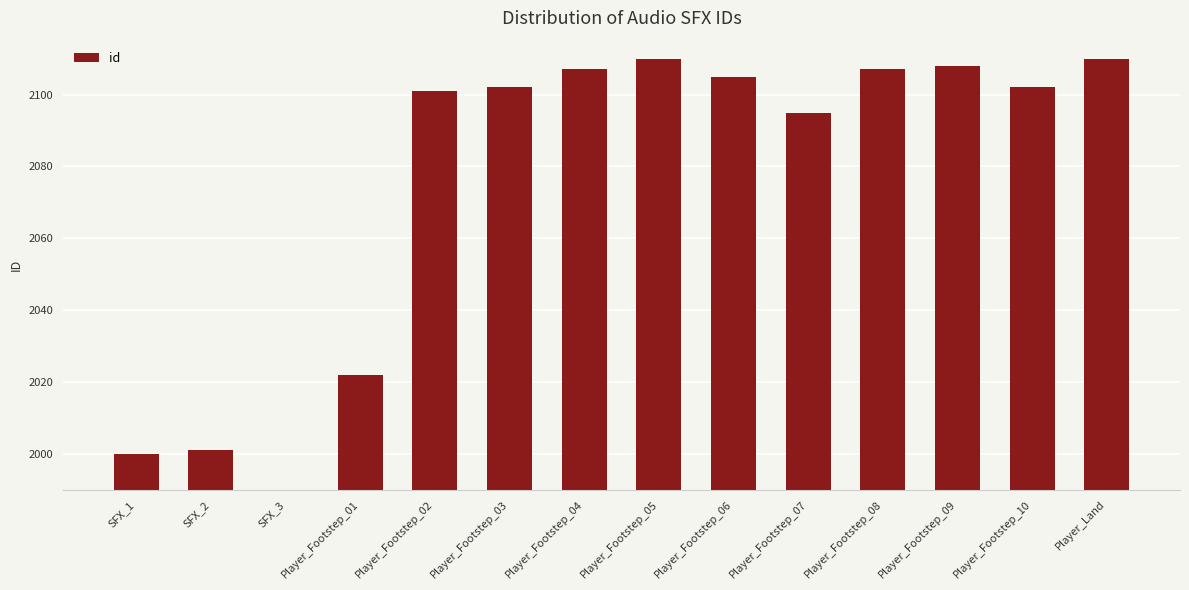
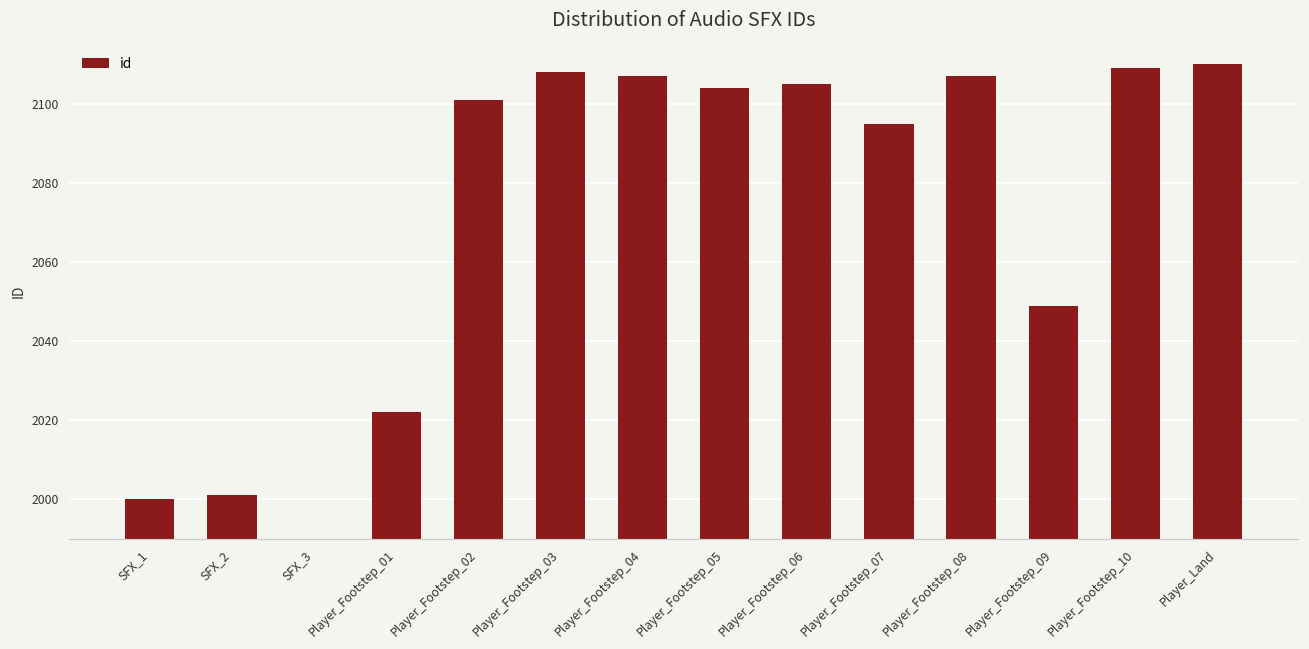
Player_Footstep_03: 2102 -> 2108
Player_Footstep_05: 2110 -> 2104
Player_Footstep_09: 2108 -> 2049
Player_Footstep_10: 2102 -> 2109
